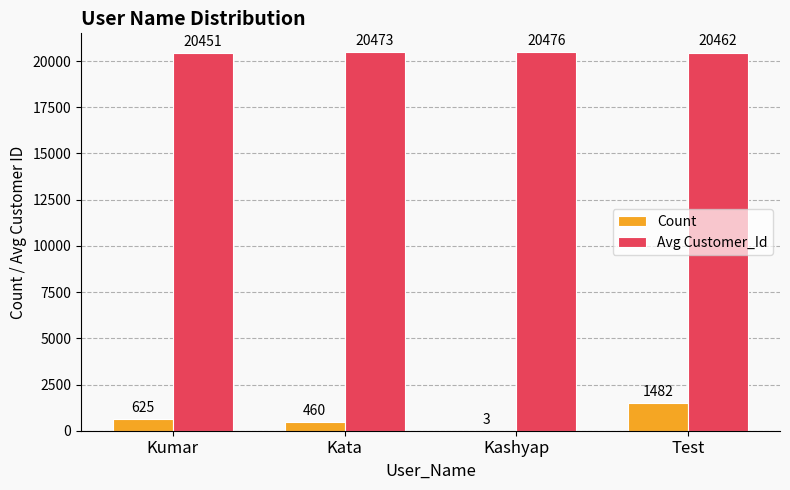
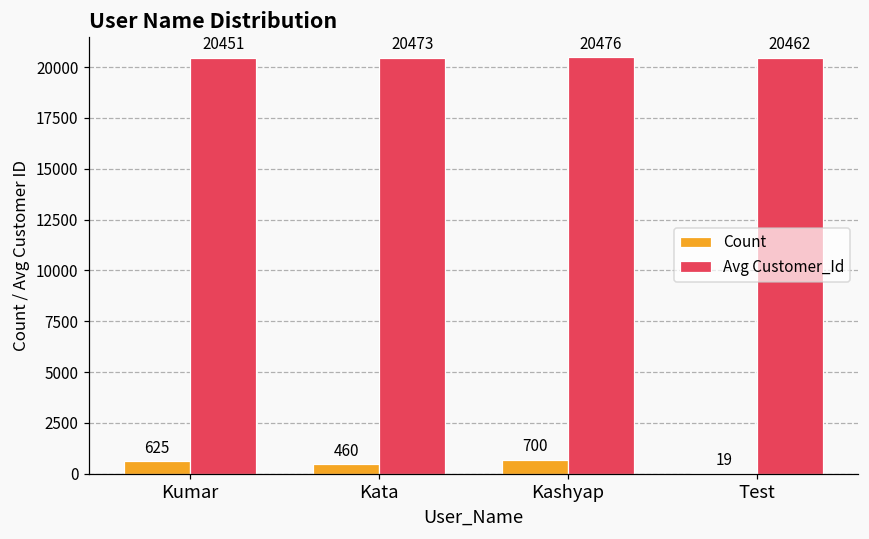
Count, Kashyap: 3 -> 700
Count, Test: 1482 -> 19
